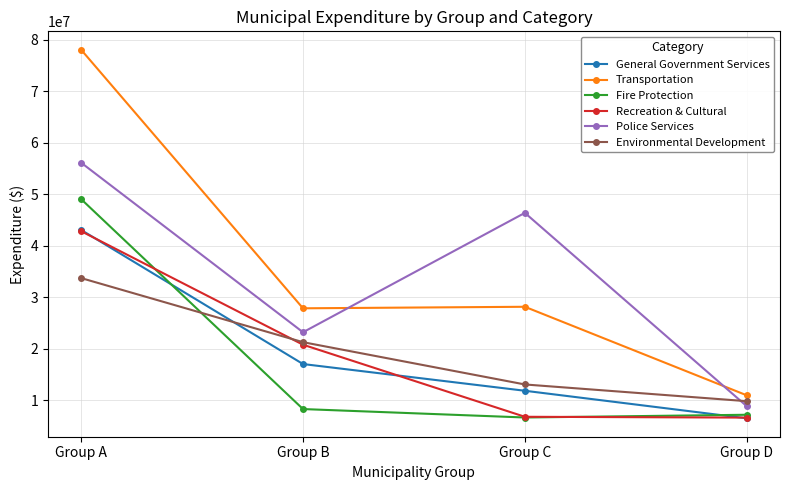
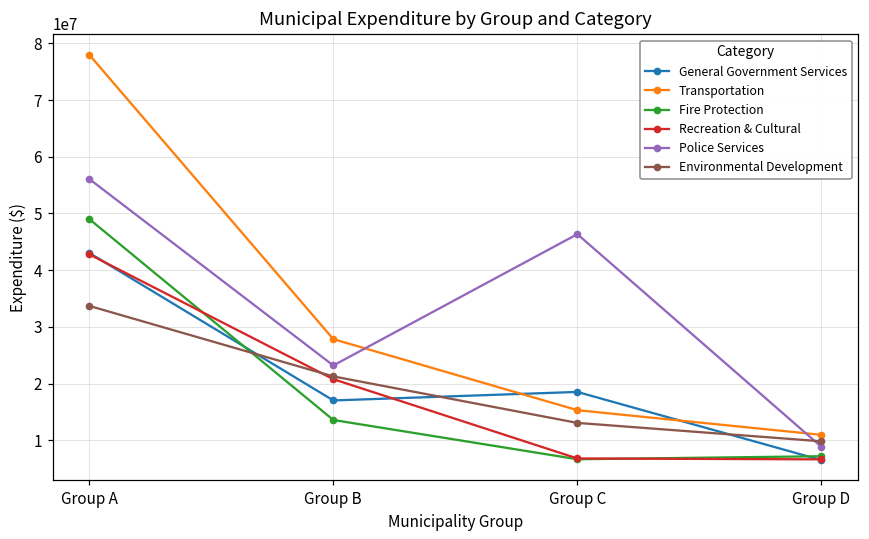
Fire Protection, Group B: 8000000 -> 14000000
General Government Services, Group C: 12000000 -> 19000000
Transportation, Group C: 28000000 -> 15000000
